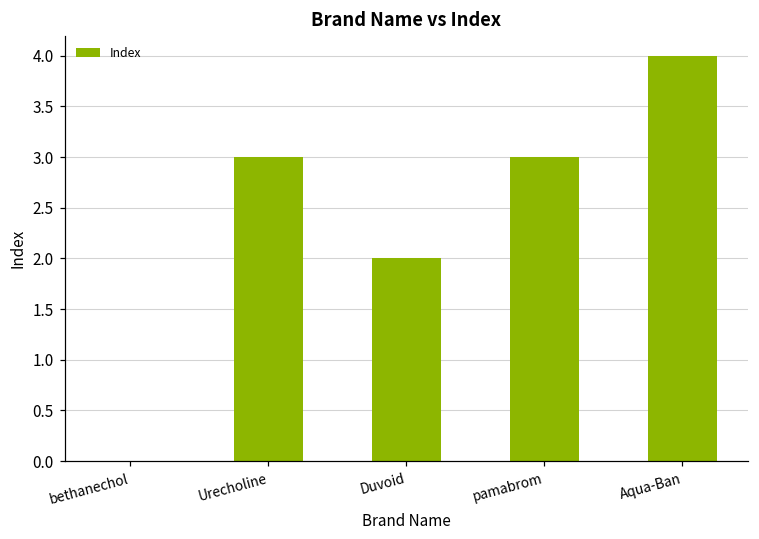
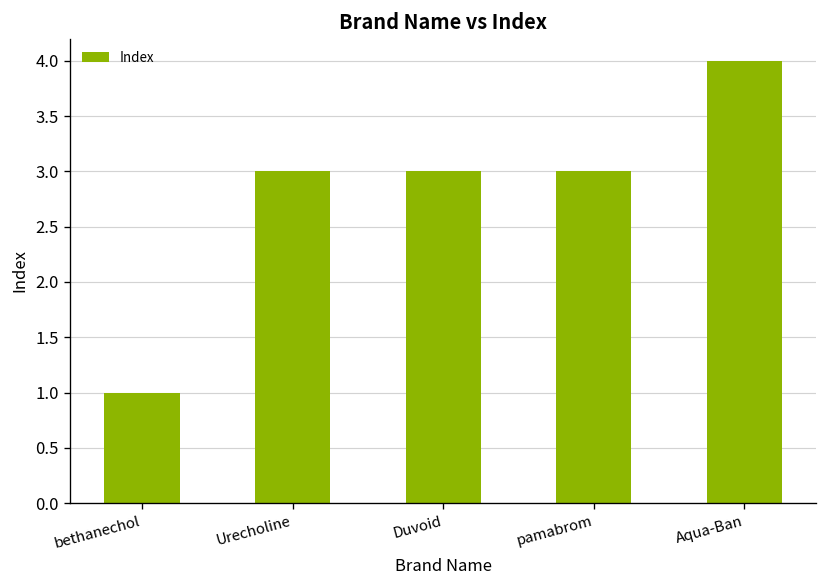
bethanechol: 0 -> 1
Duvoid: 2 -> 3
